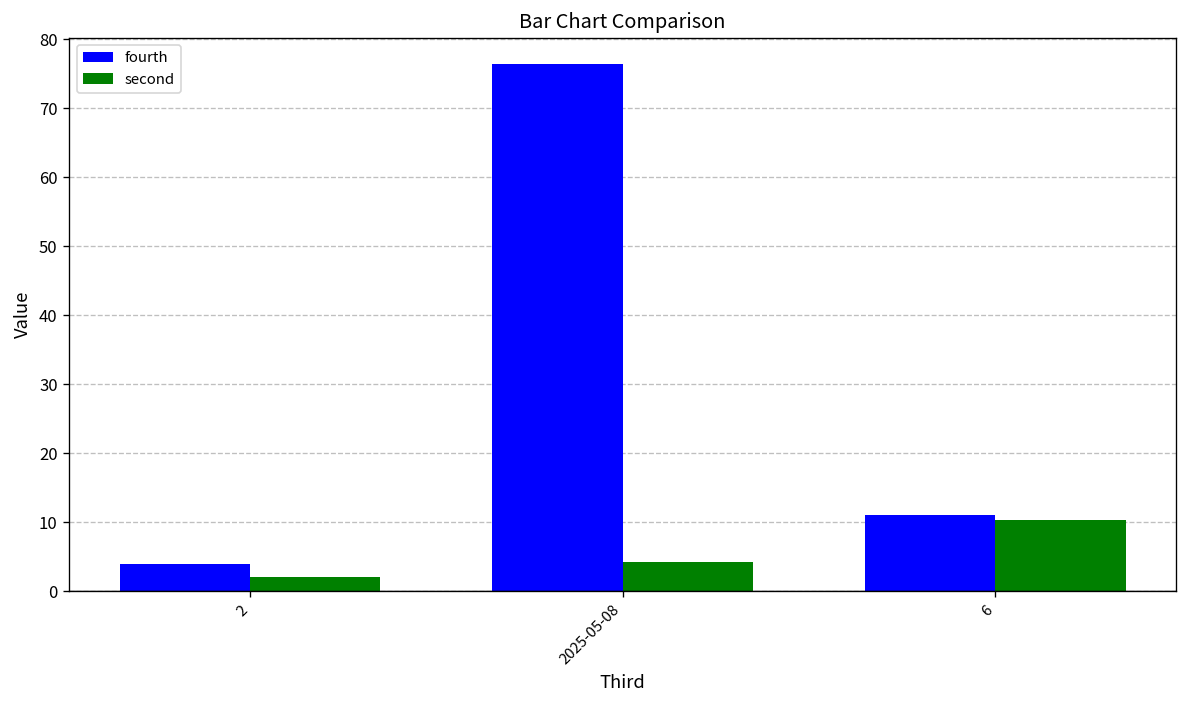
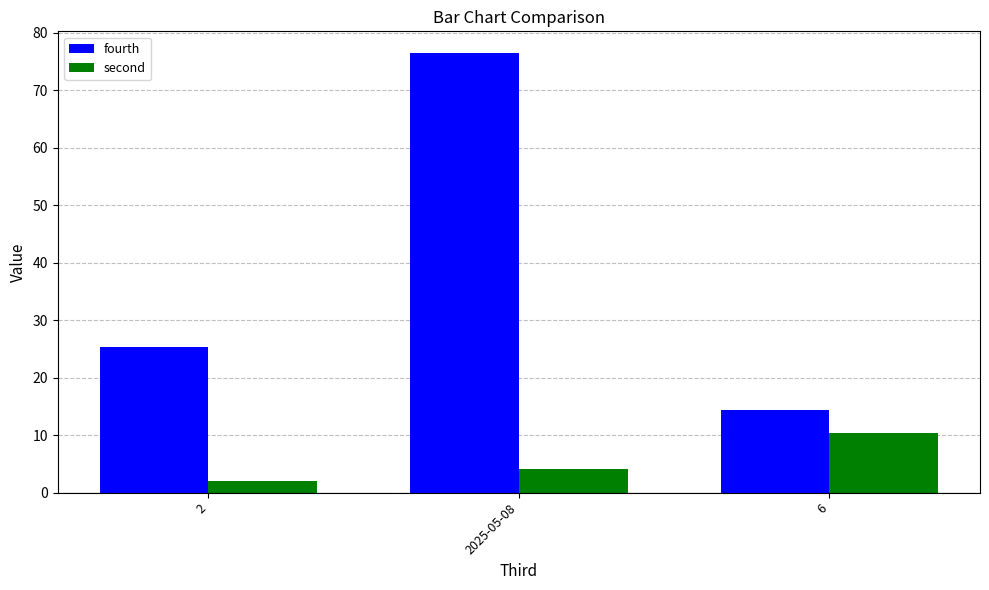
fourth, 2: 4 -> 25
fourth, 6: 11 -> 14
